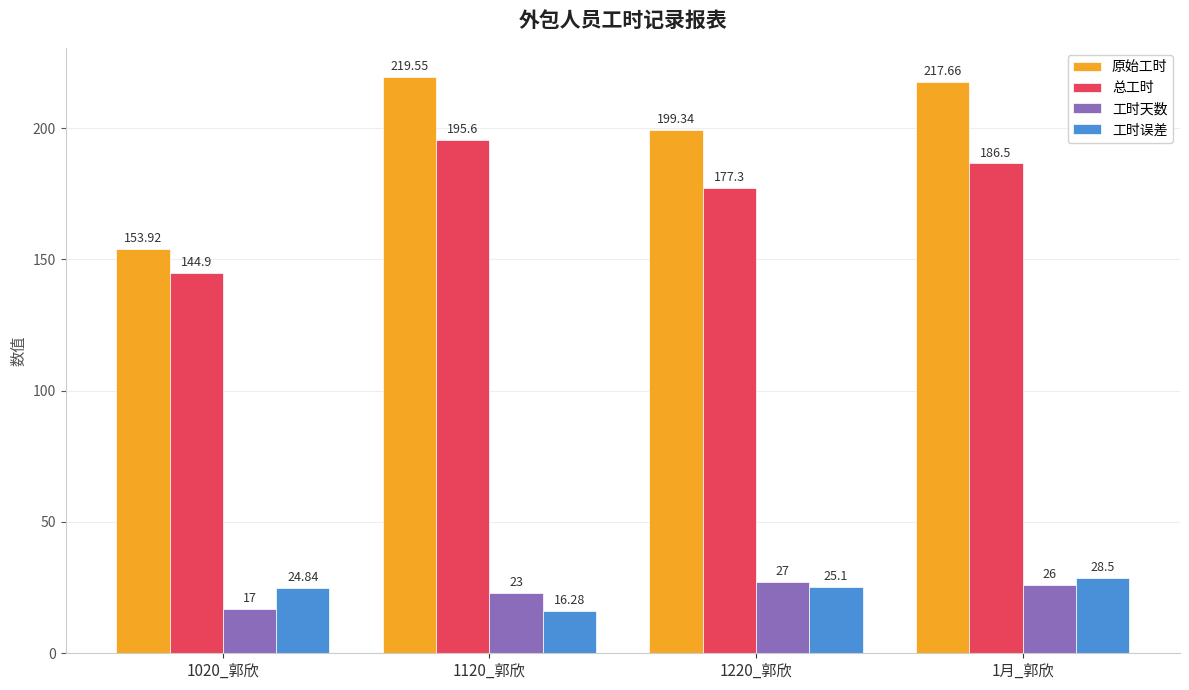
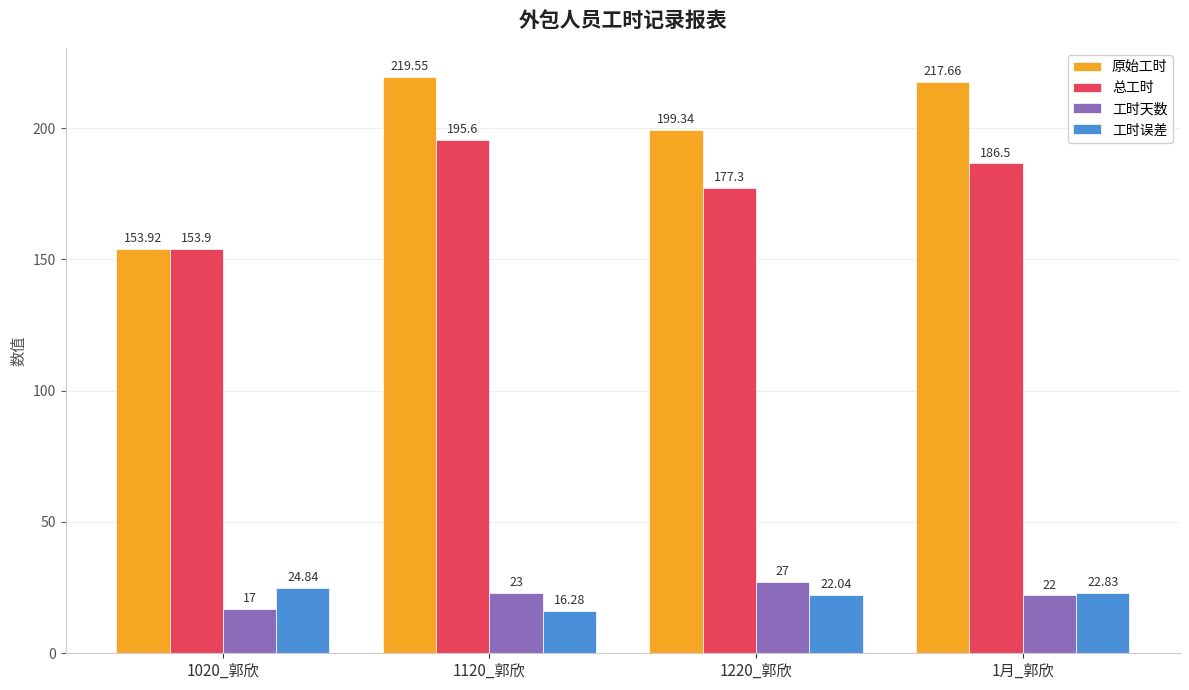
总工时, 1020_郭欣: 144.9 -> 153.9
工时误差, 1220_郭欣: 25.1 -> 22.04
工时天数, 1月_郭欣: 26 -> 22
工时误差, 1月_郭欣: 28.5 -> 22.83
